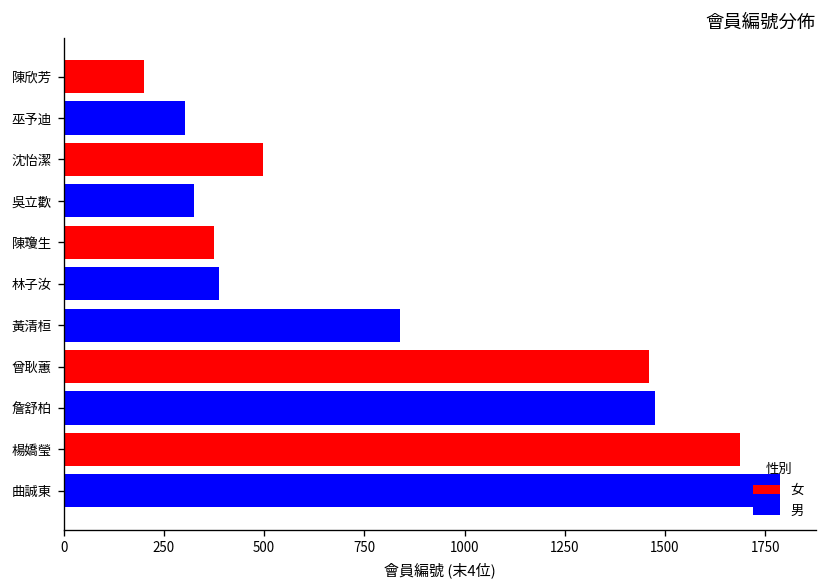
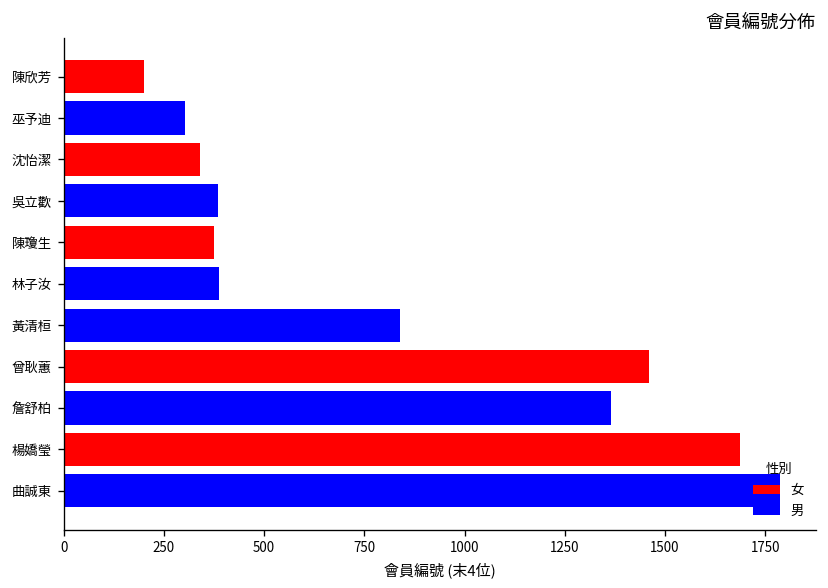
沈怡潔: 500 -> 340
吳立歡: 330 -> 380
詹舒柏: 1480 -> 1370
